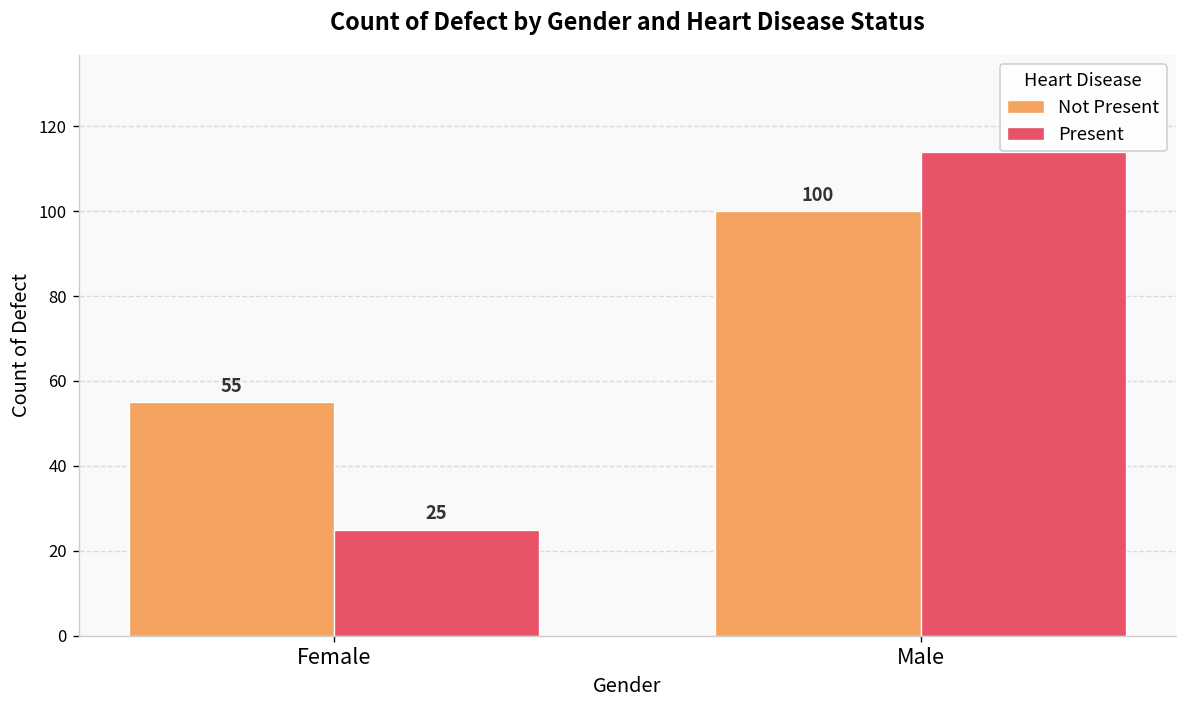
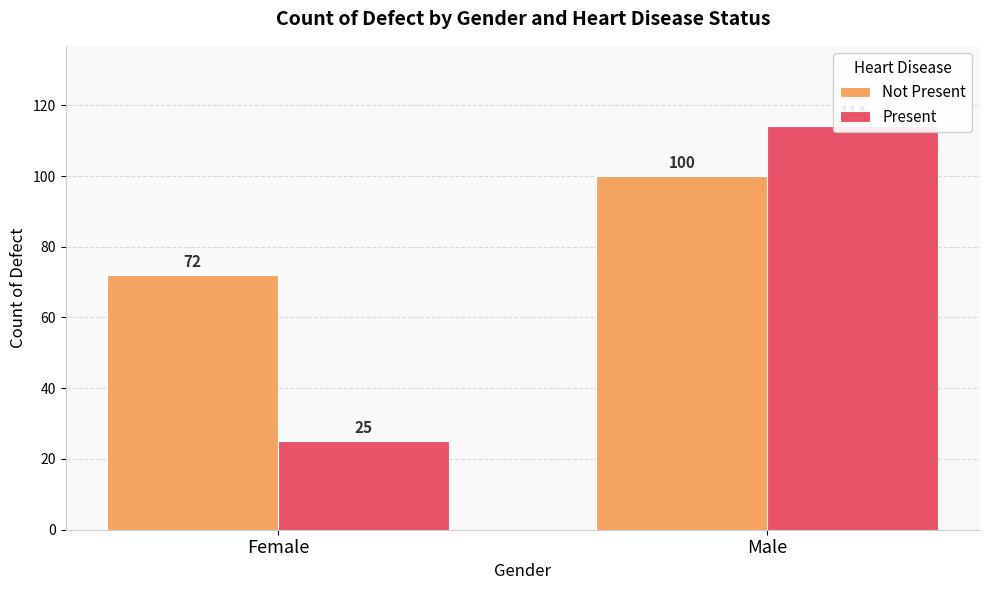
Not Present, Female: 55 -> 72
